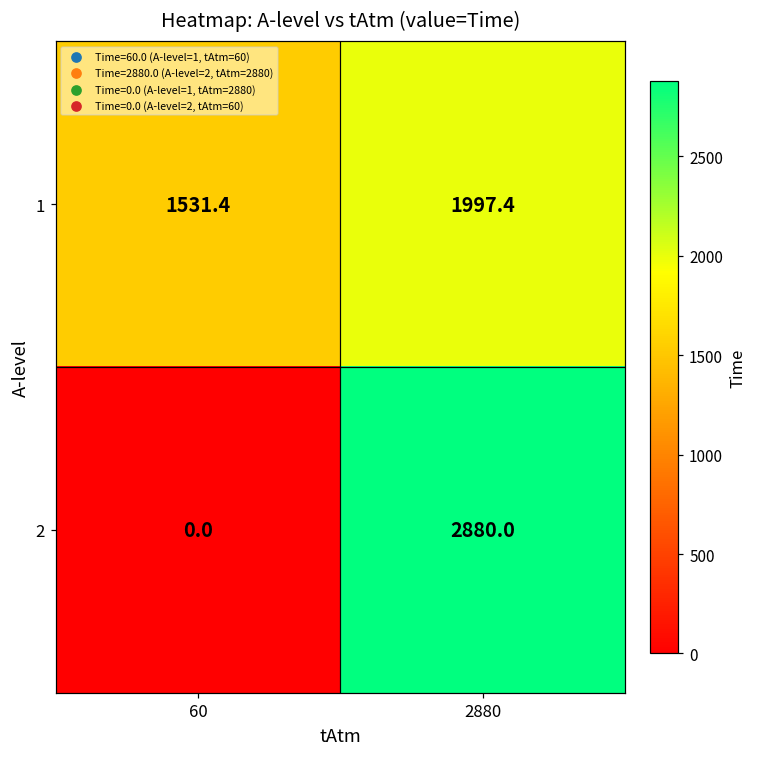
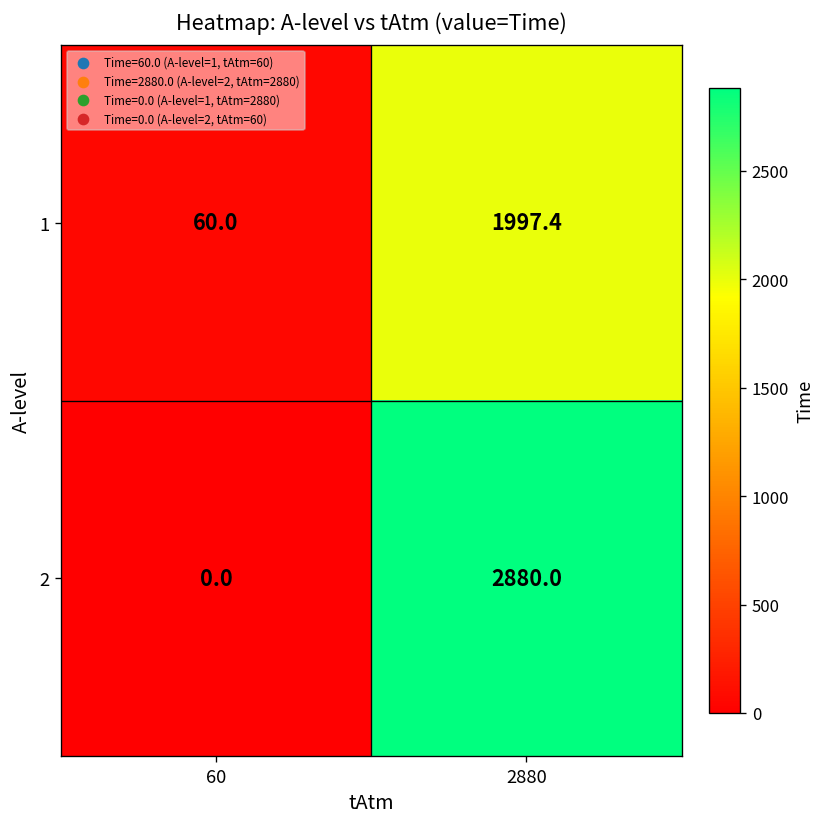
1, 60: 1531.4 -> 60.0
